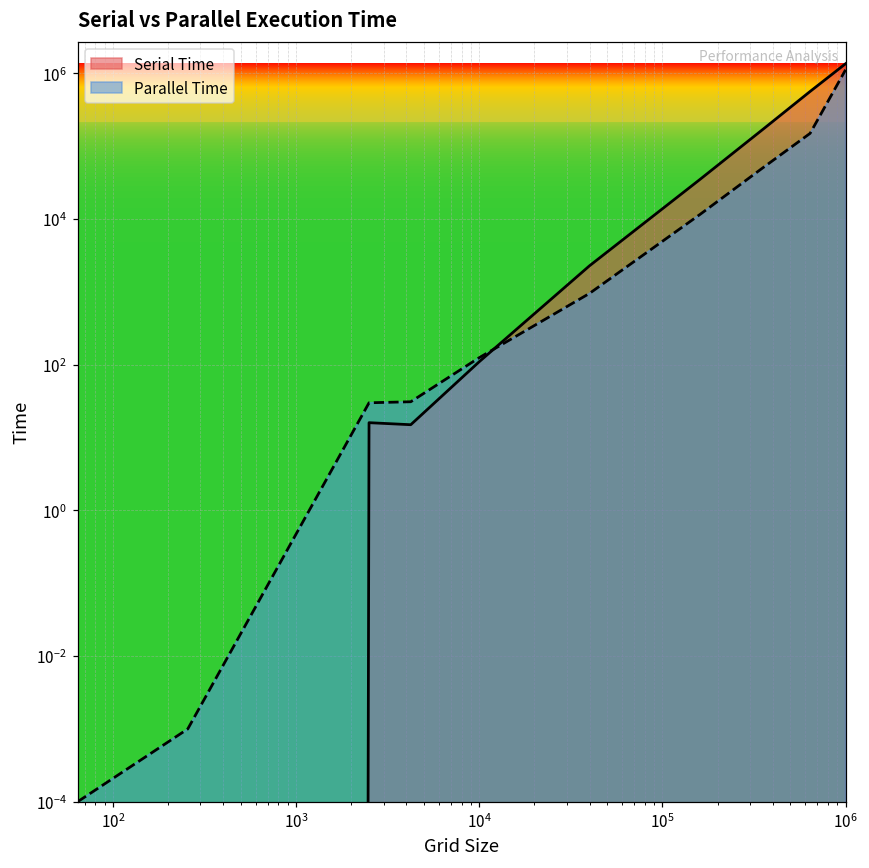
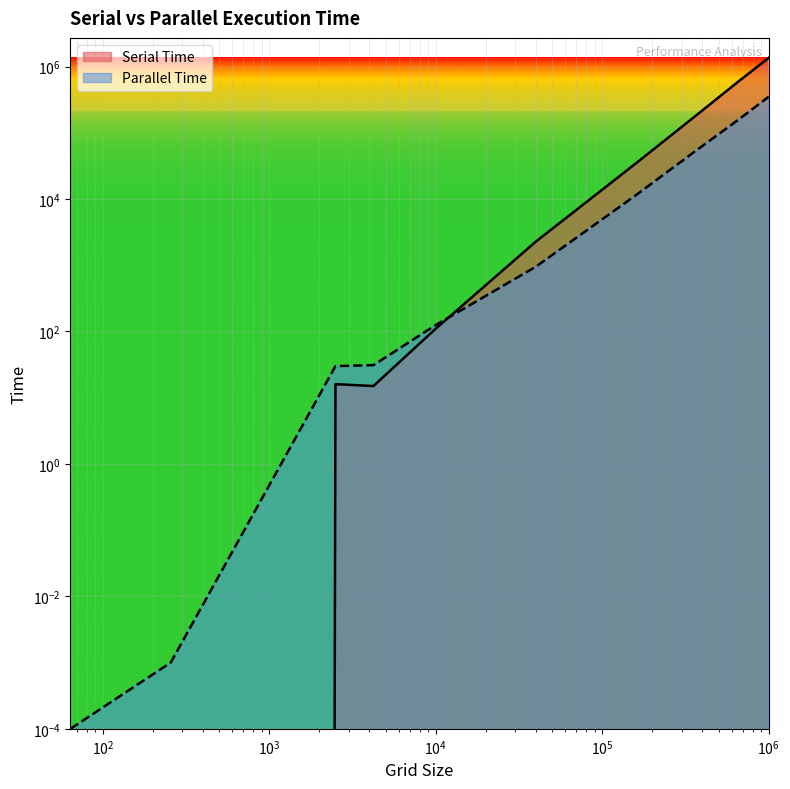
Parallel Time, 10^6: 1100000 -> 300000
